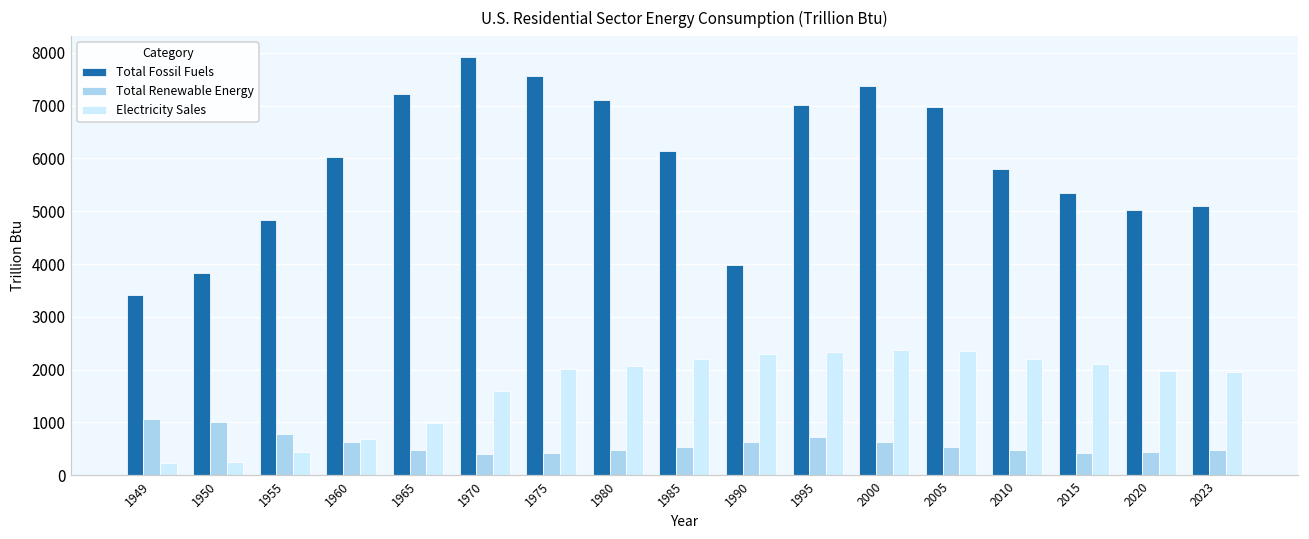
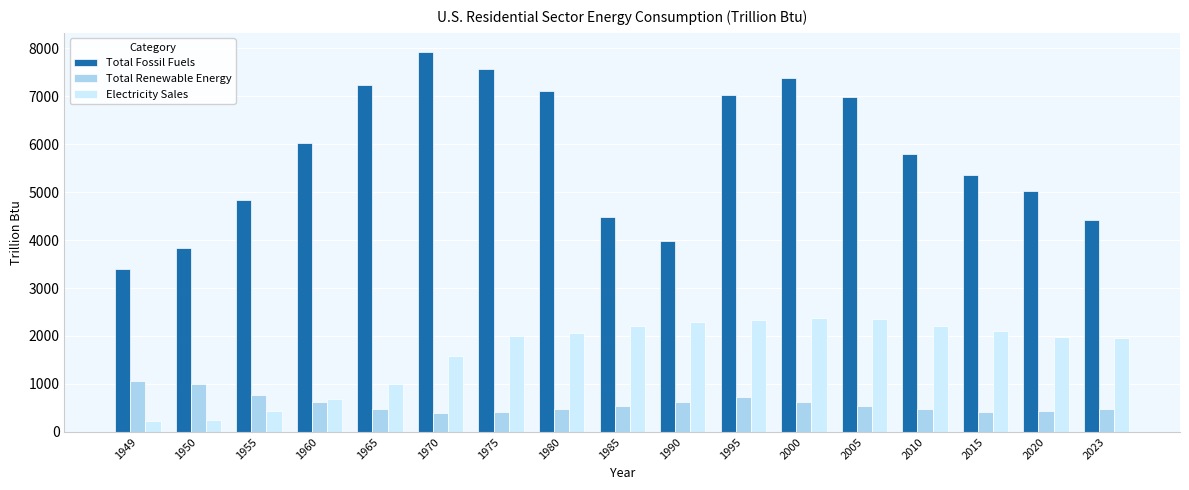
Total Fossil Fuels, 1985: 6100 -> 4500
Total Fossil Fuels, 2023: 5100 -> 4400
